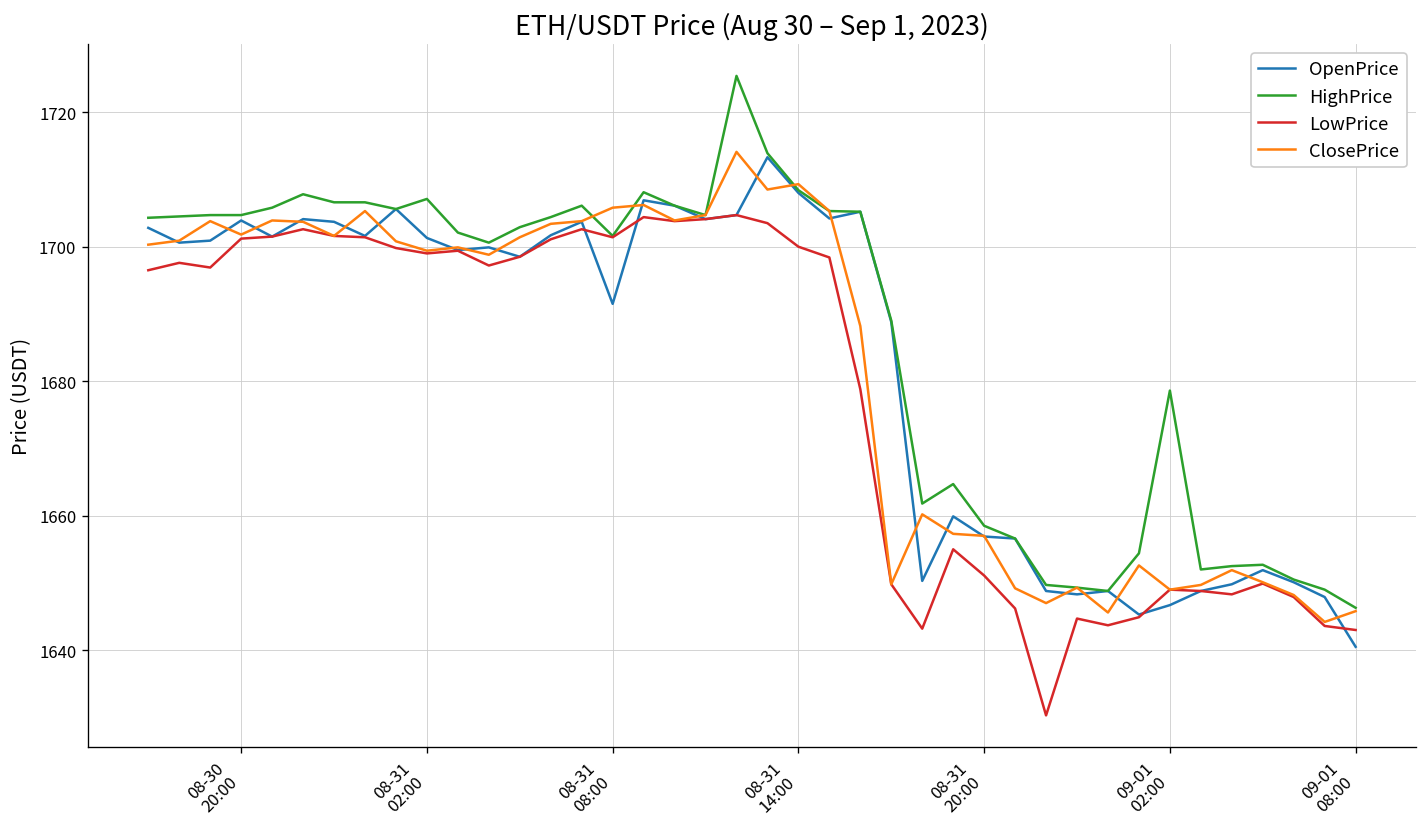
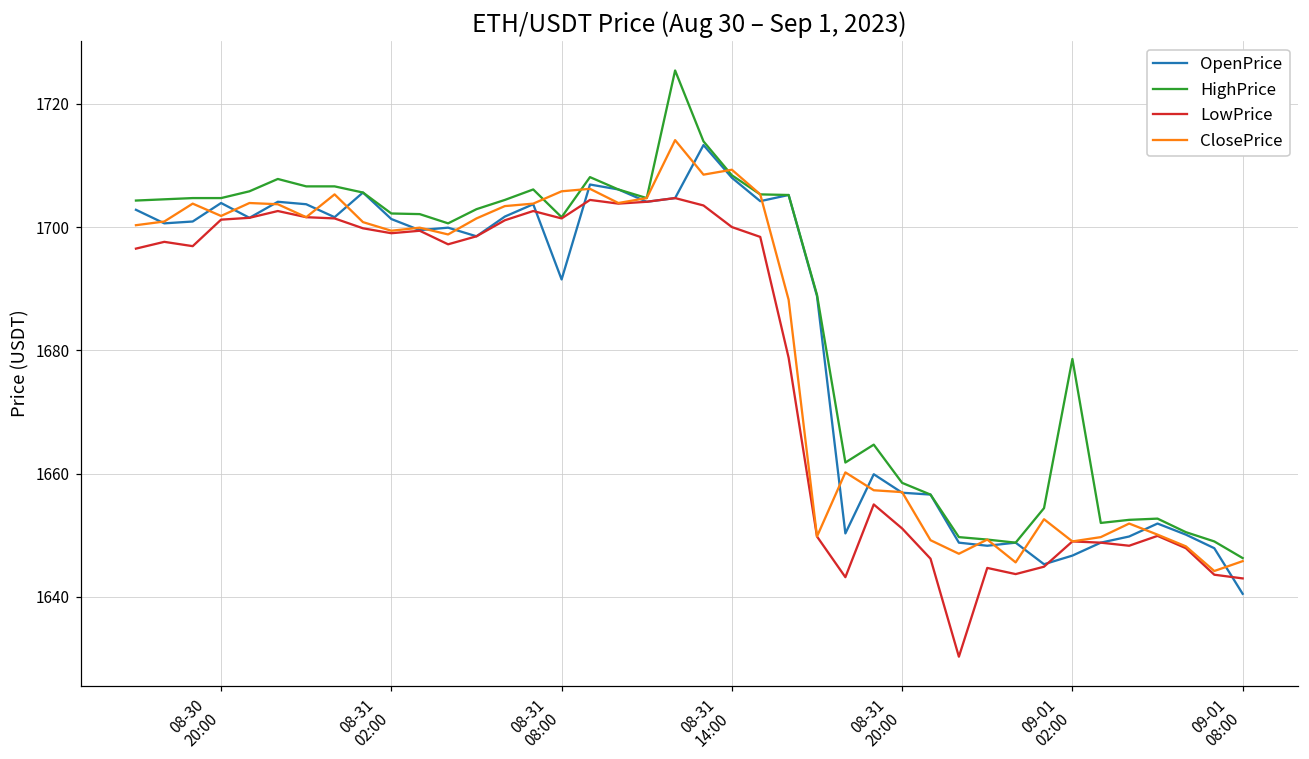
HighPrice, 08-31 02:00: 1707 -> 1702
